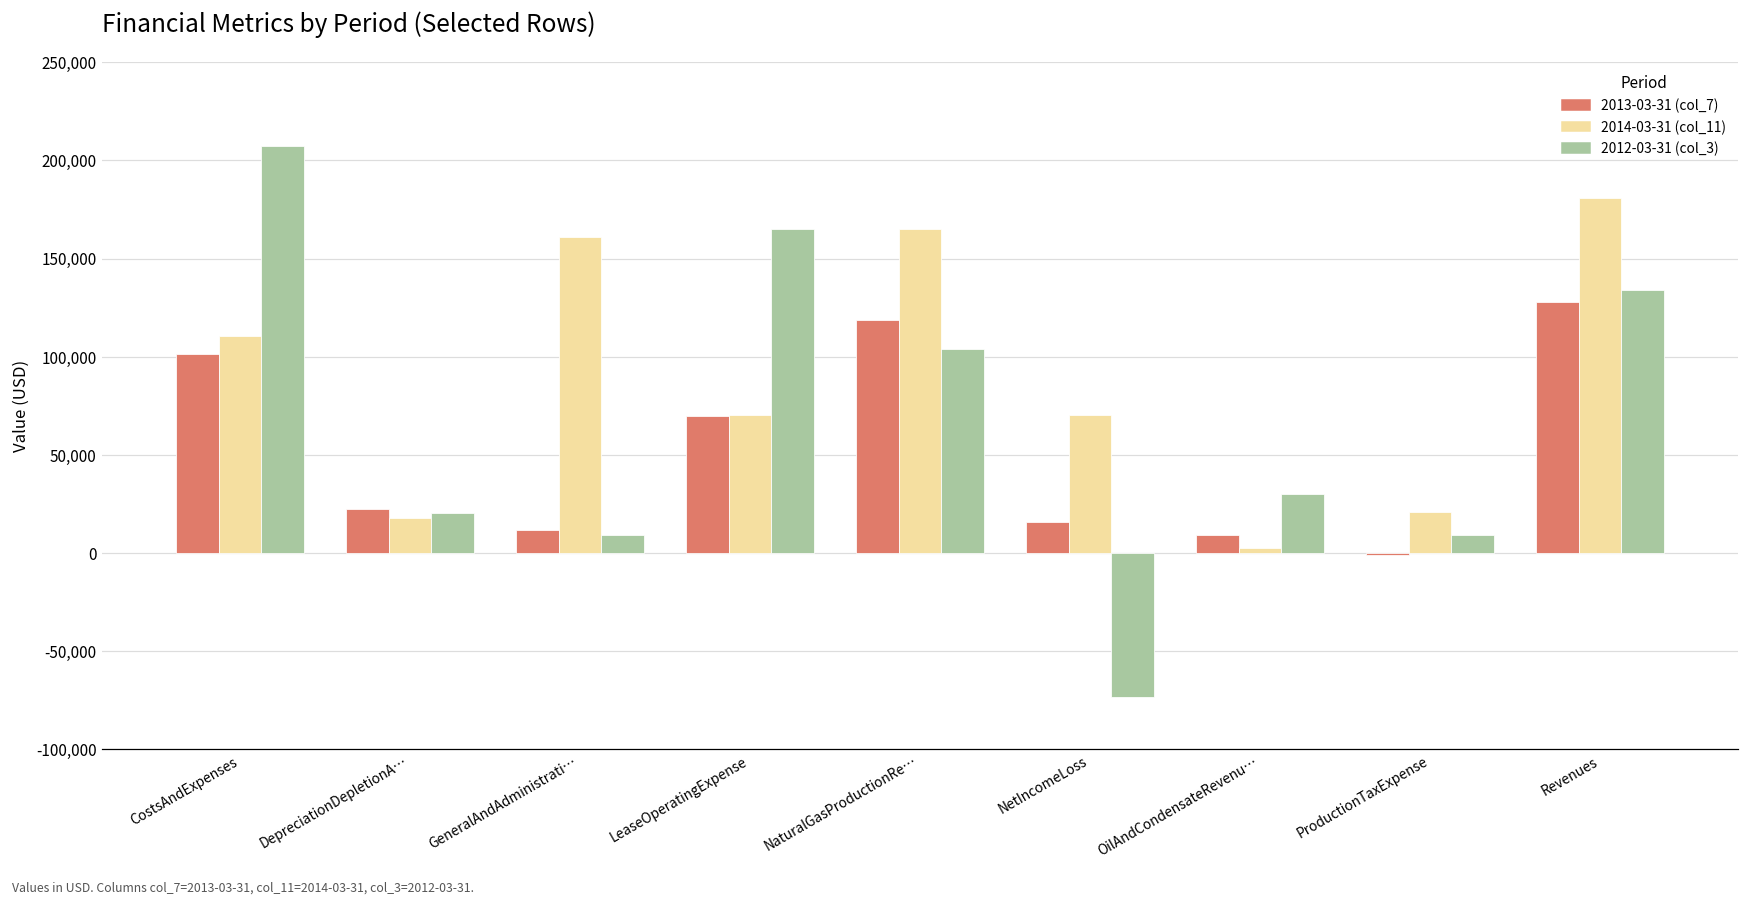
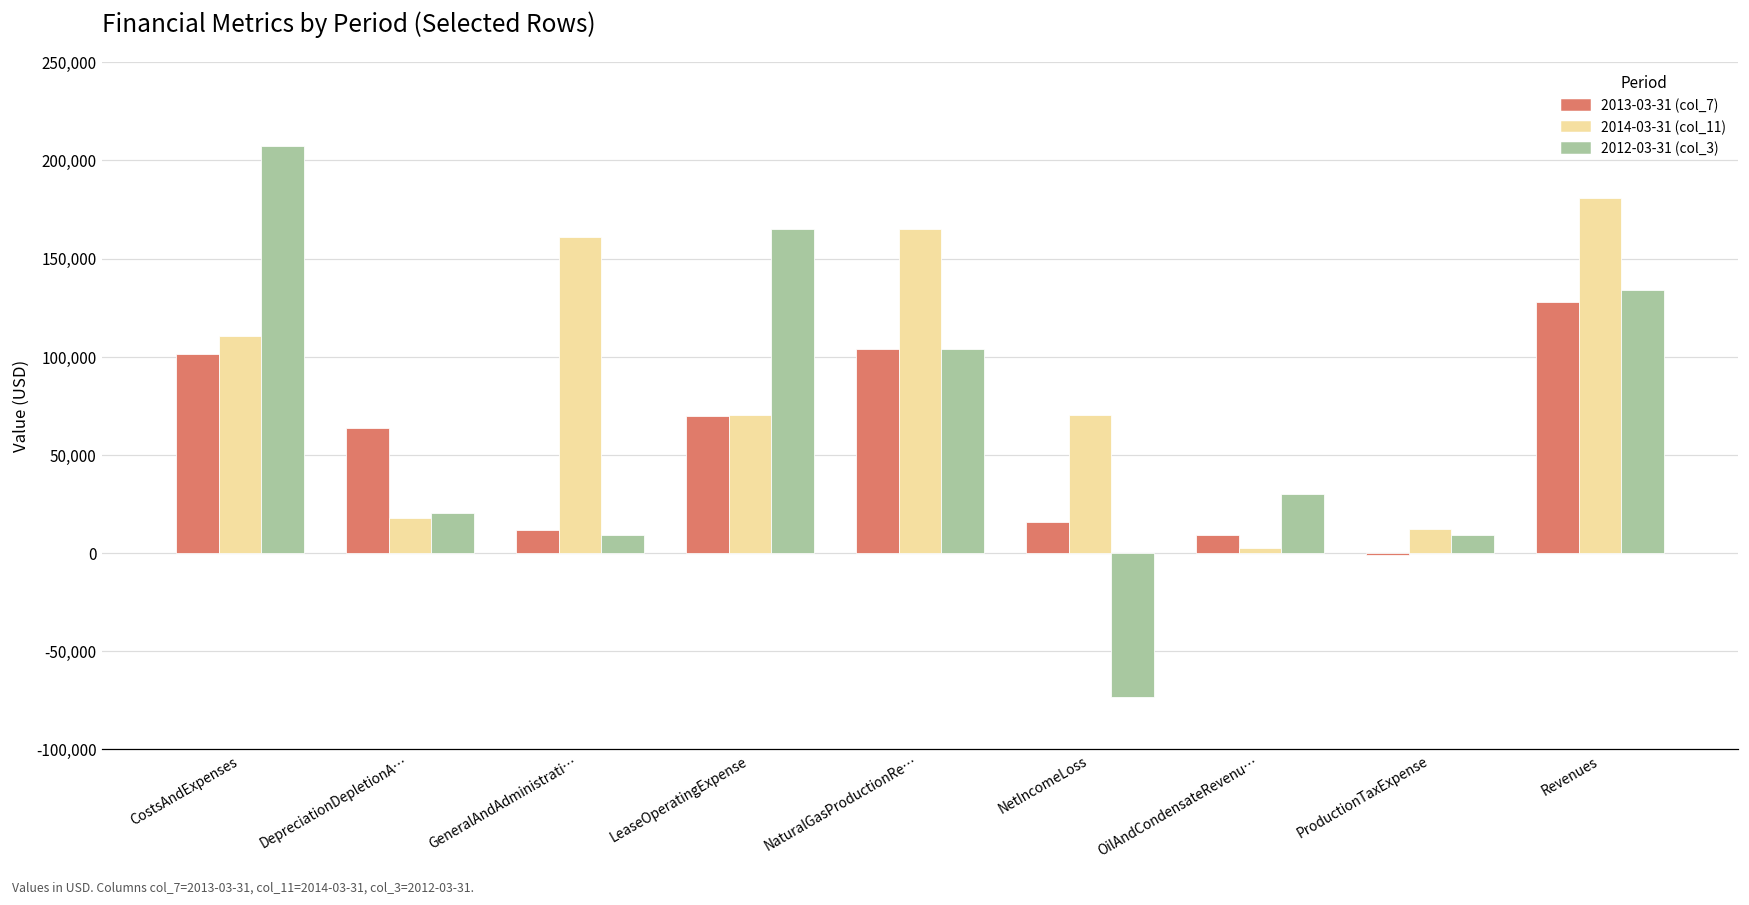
2013-03-31 (col_7), DepreciationDepletionA…: 22,000 -> 64,000
2013-03-31 (col_7), NaturalGasProductionRe…: 119,000 -> 104,000
2014-03-31 (col_11), ProductionTaxExpense: 21,000 -> 12,000
